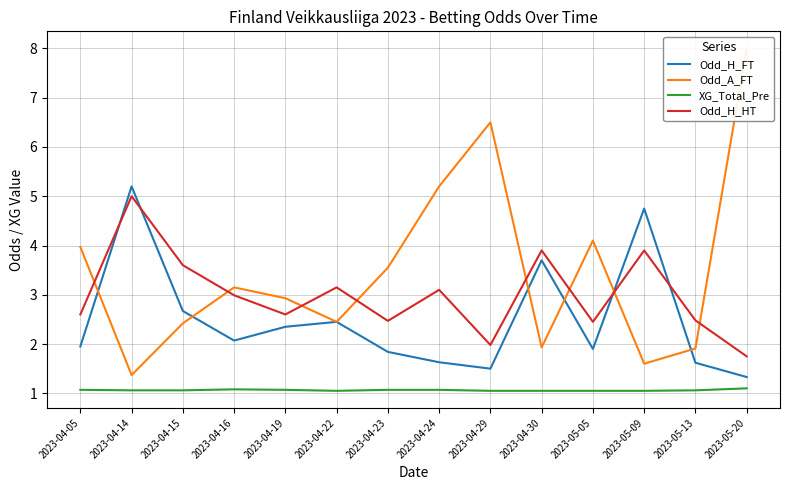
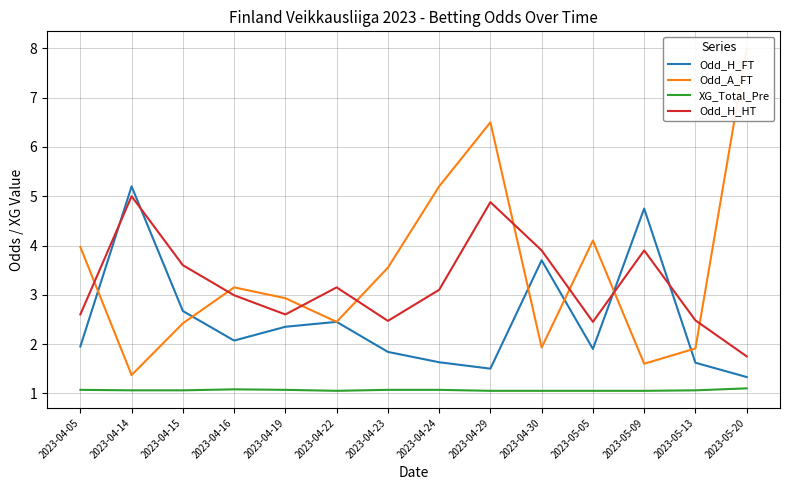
Odd_H_HT, 2023-04-29: 2.0 -> 4.9
